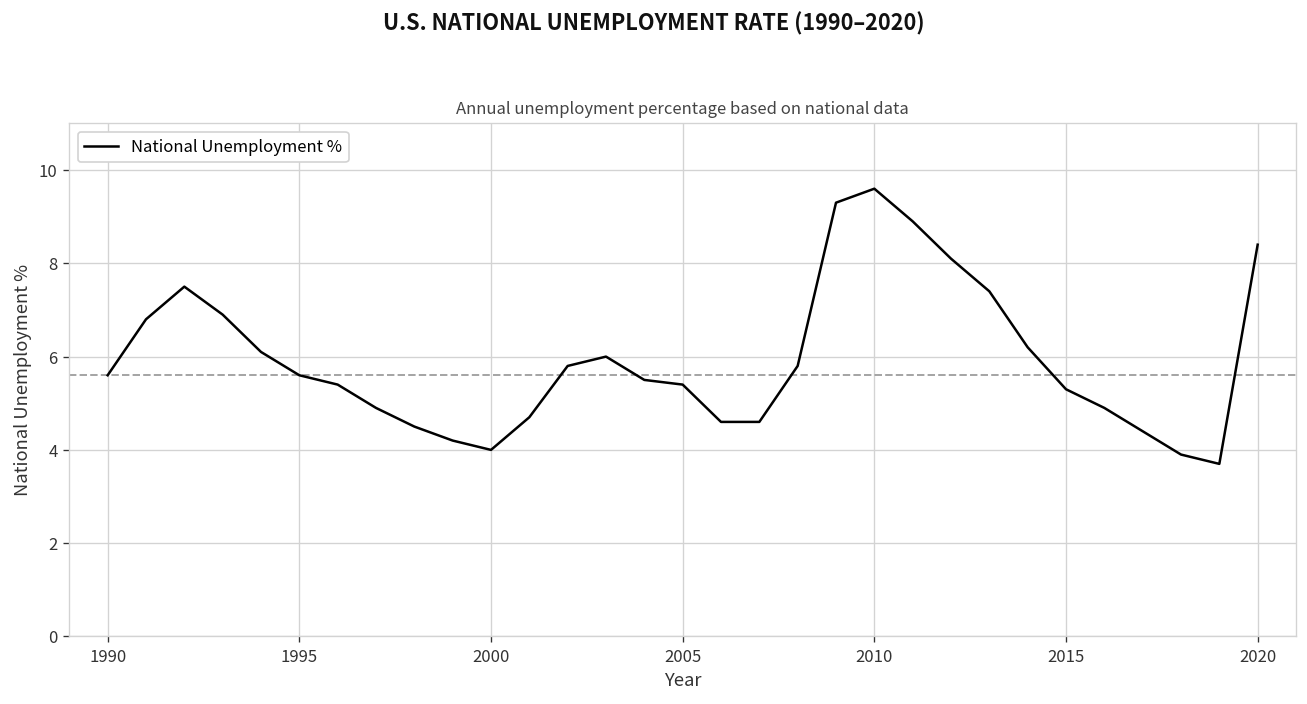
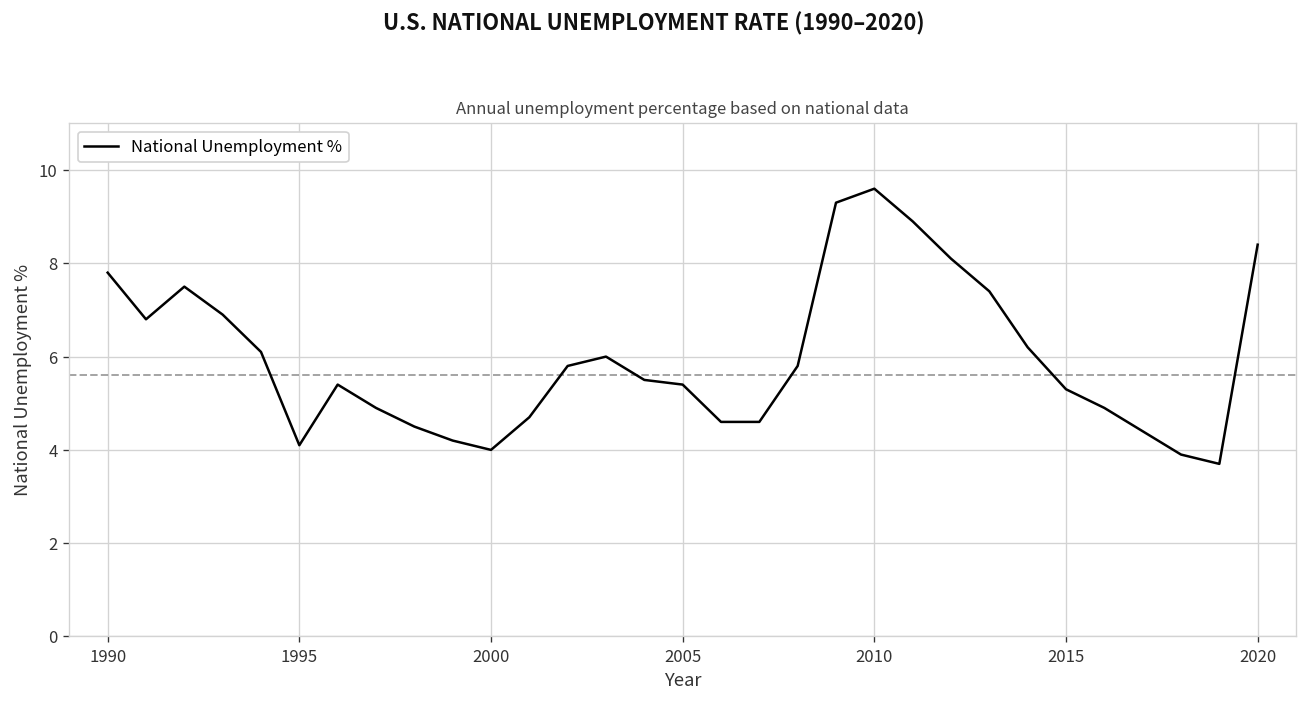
1990: 5.6 -> 7.8
1995: 5.6 -> 4.1
